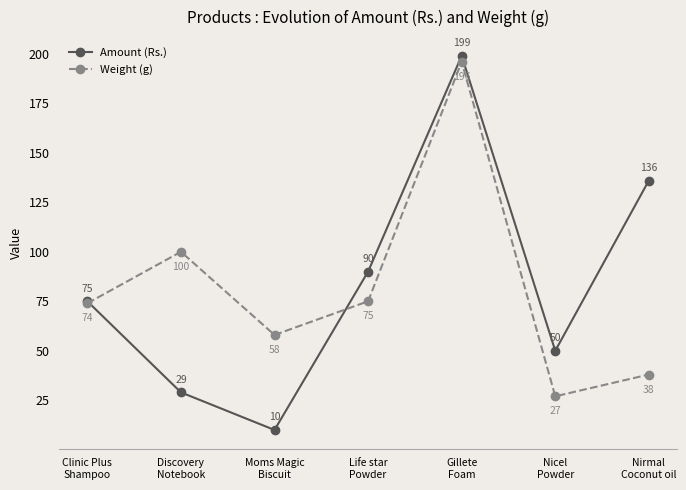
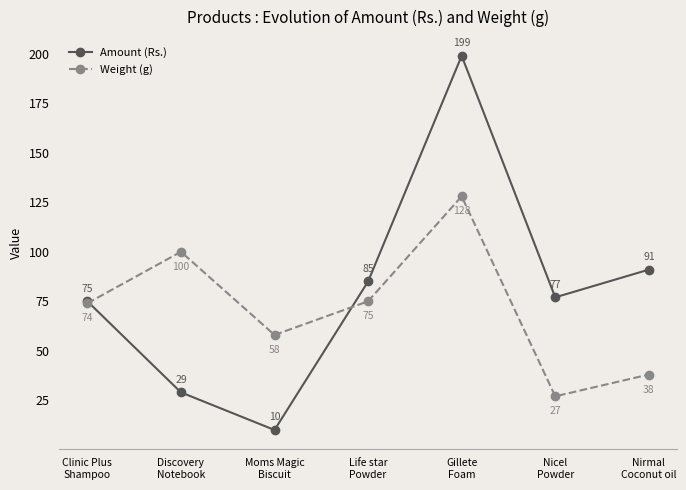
Amount (Rs.), Life star Powder: 90 -> 85
Weight (g), Gillete Foam: 196 -> 128
Amount (Rs.), Nicel Powder: 50 -> 77
Amount (Rs.), Nirmal Coconut oil: 136 -> 91
